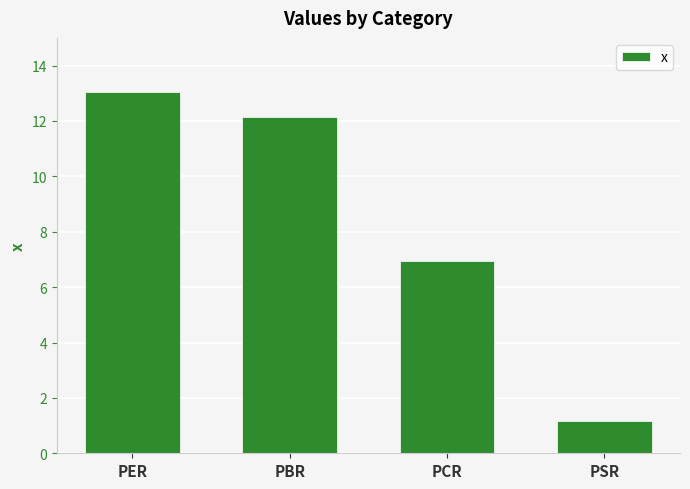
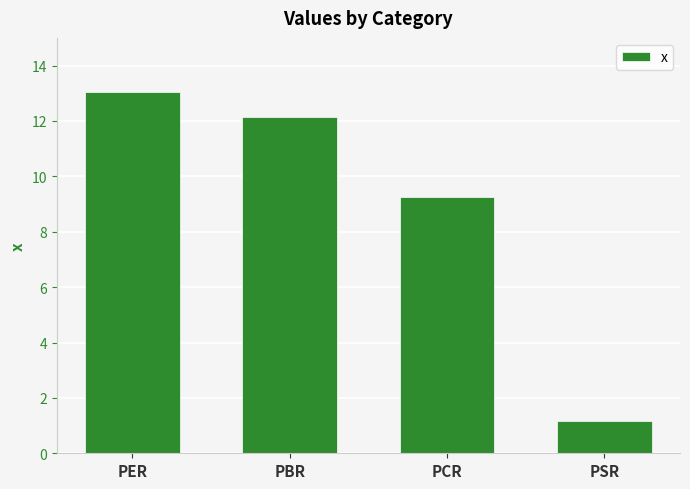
PCR: 7.0 -> 9.3
